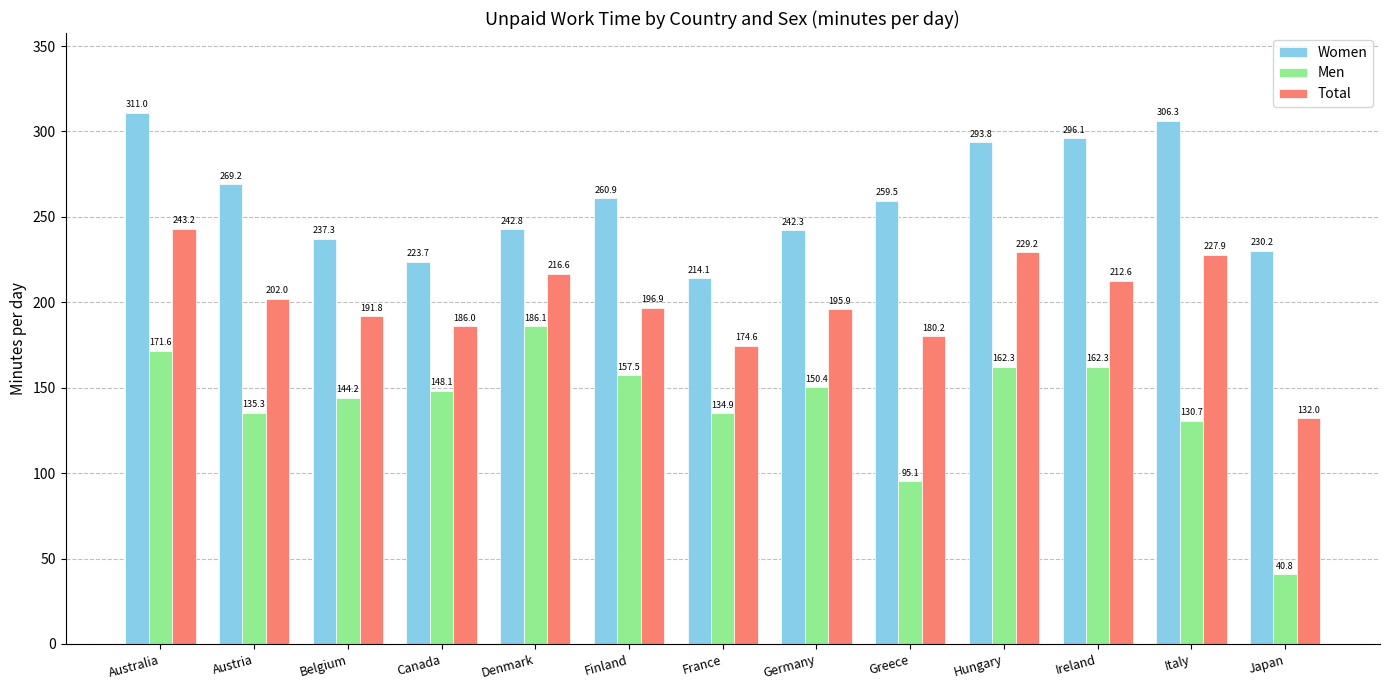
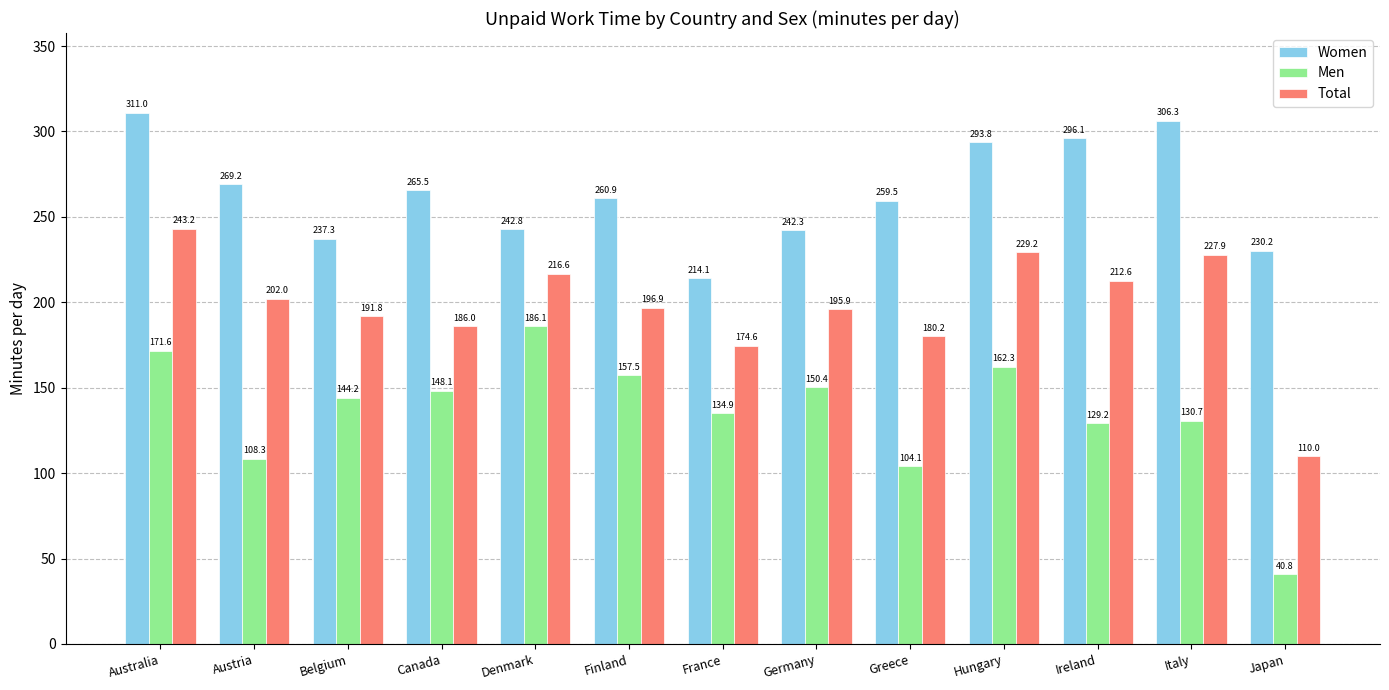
Men, Austria: 135.3 -> 108.3
Women, Canada: 223.7 -> 265.5
Men, Greece: 95.1 -> 104.1
Men, Ireland: 162.3 -> 129.2
Total, Japan: 132.0 -> 110.0
